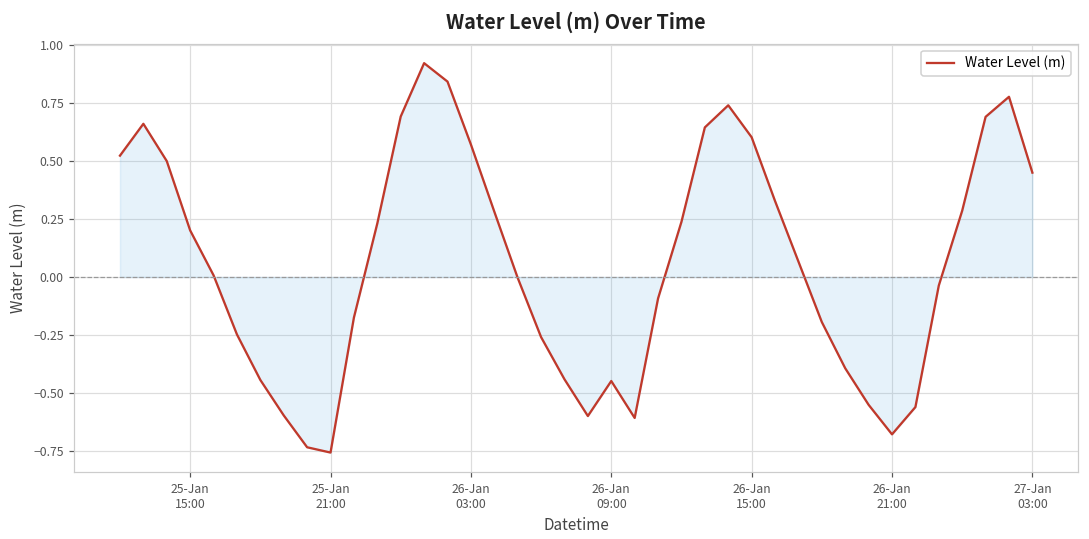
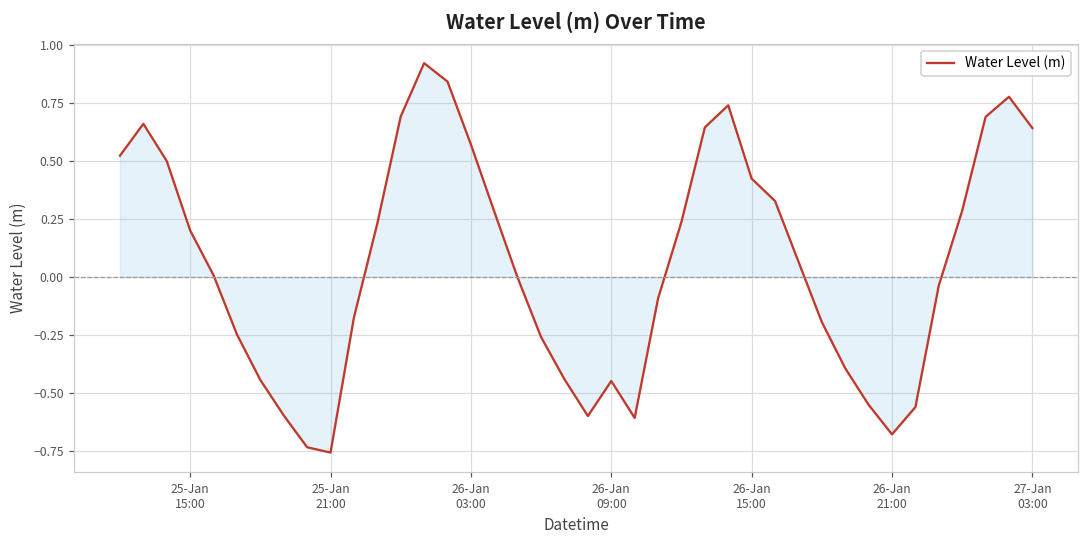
Water Level (m), 26-Jan 15:00: 0.60 -> 0.42
Water Level (m), 27-Jan 03:00: 0.45 -> 0.64
